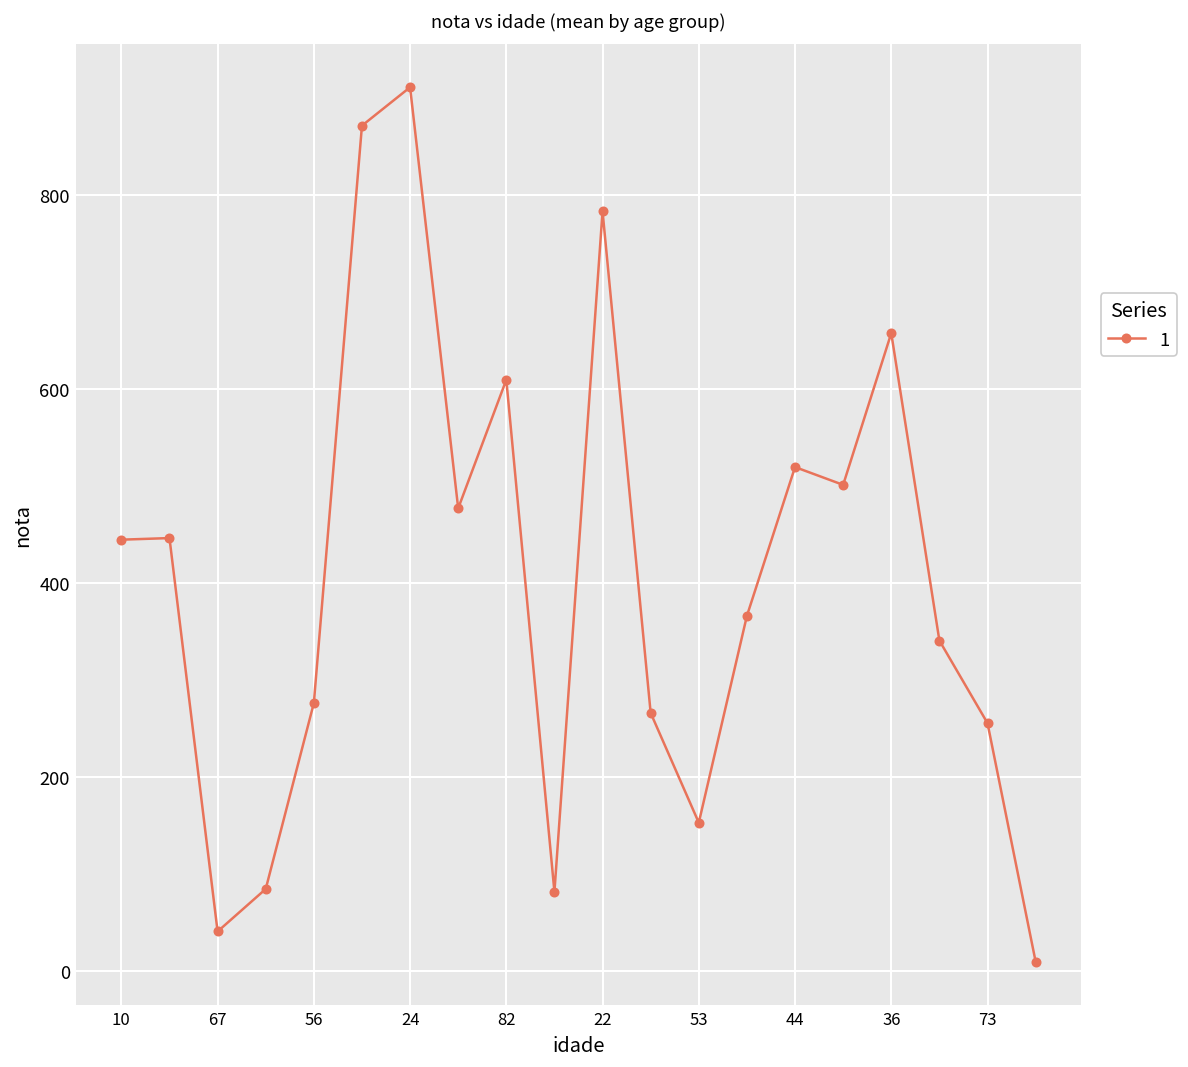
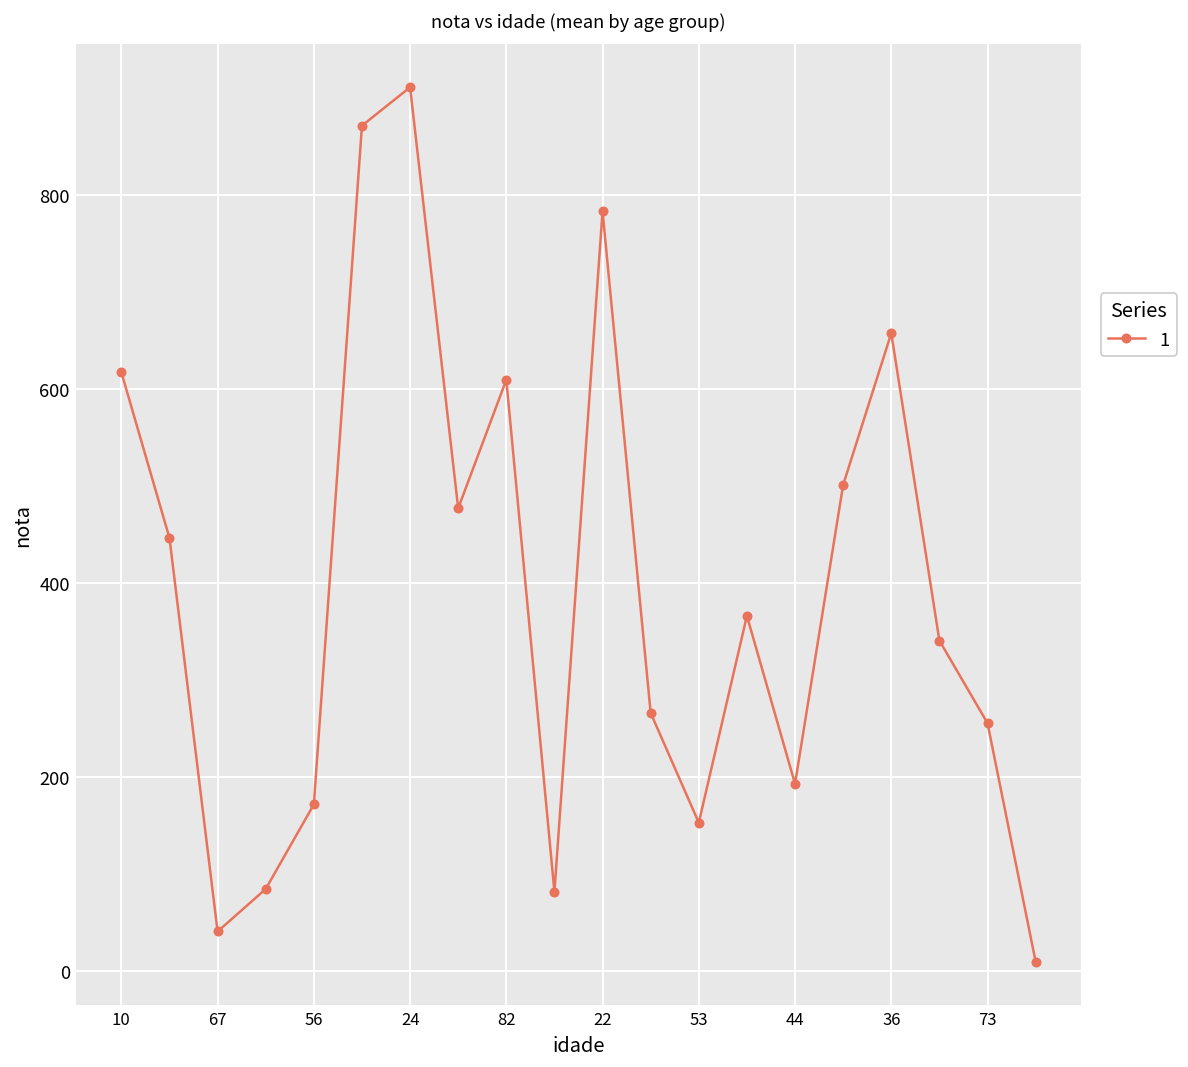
10: 440 -> 620
56: 280 -> 170
44: 520 -> 190
